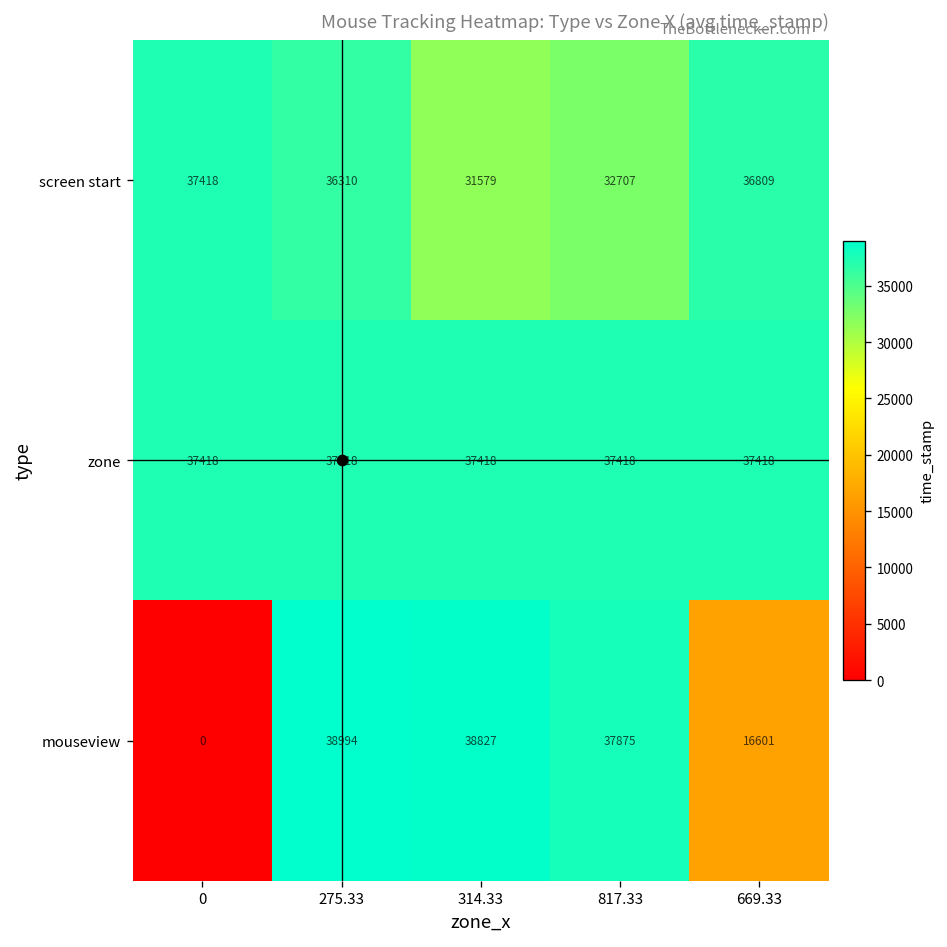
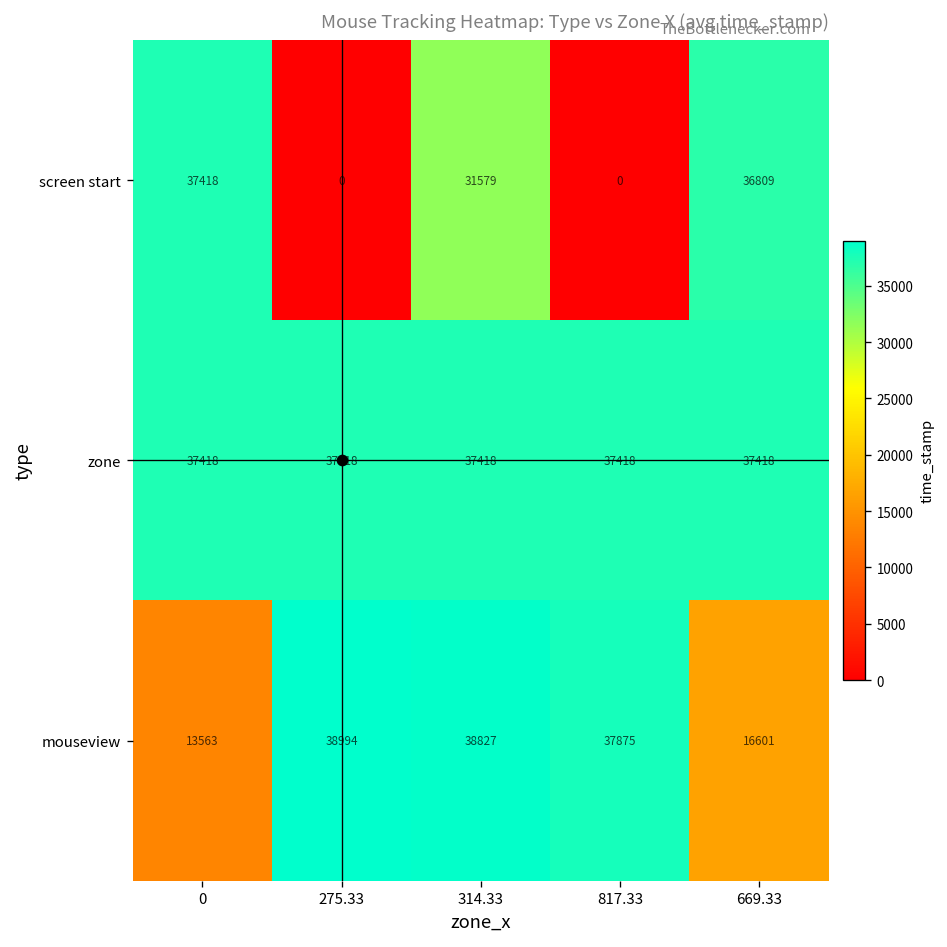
screen start, 275.33: 36310 -> 0
screen start, 817.33: 32707 -> 0
mouseview, 0: 0 -> 13563
